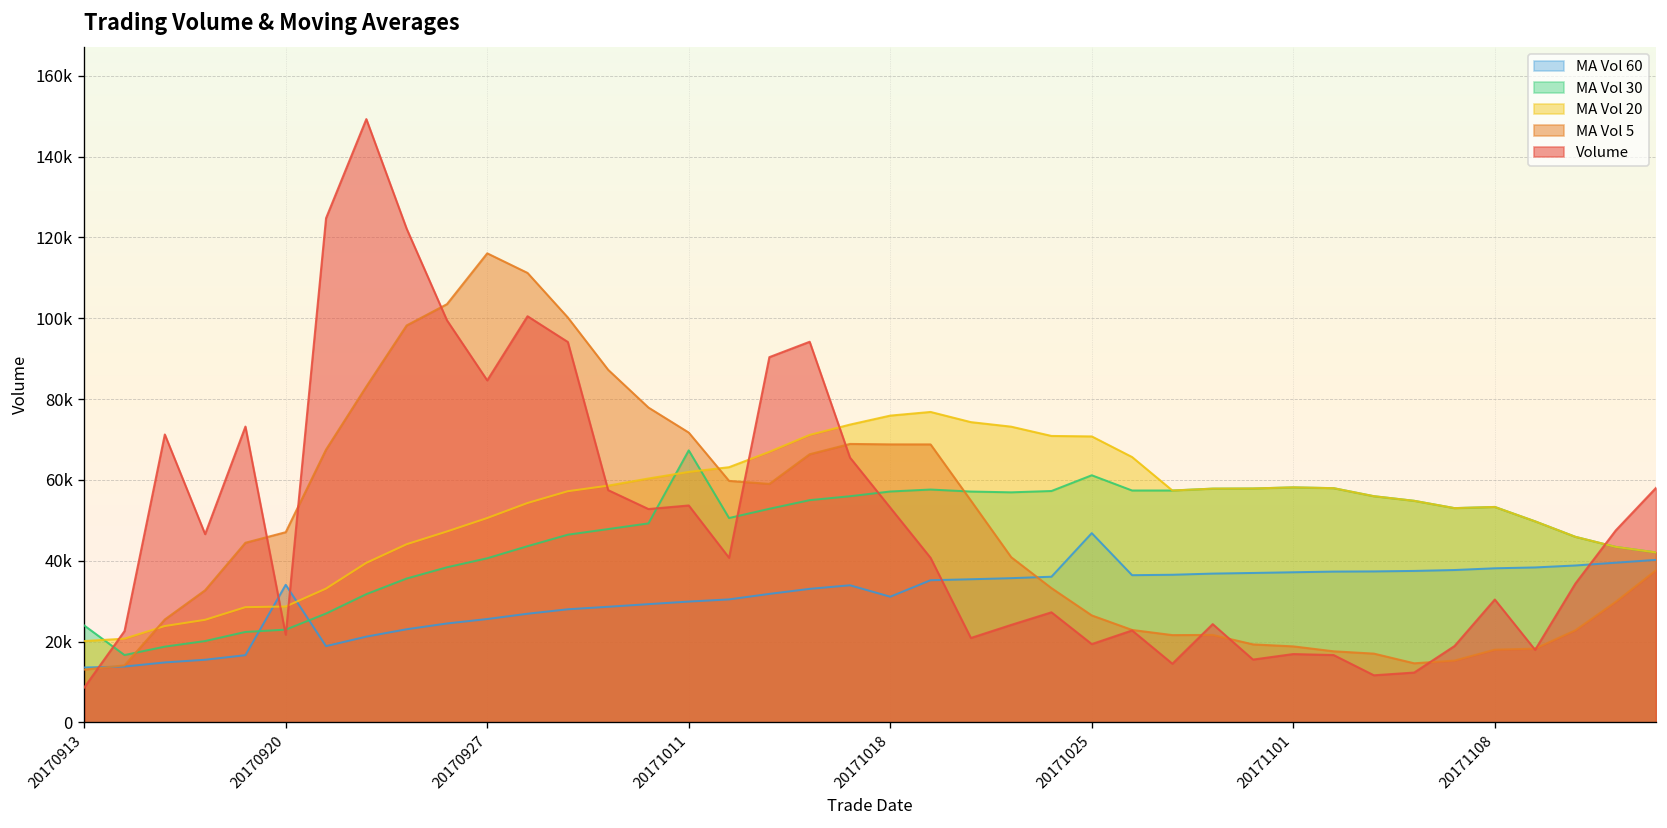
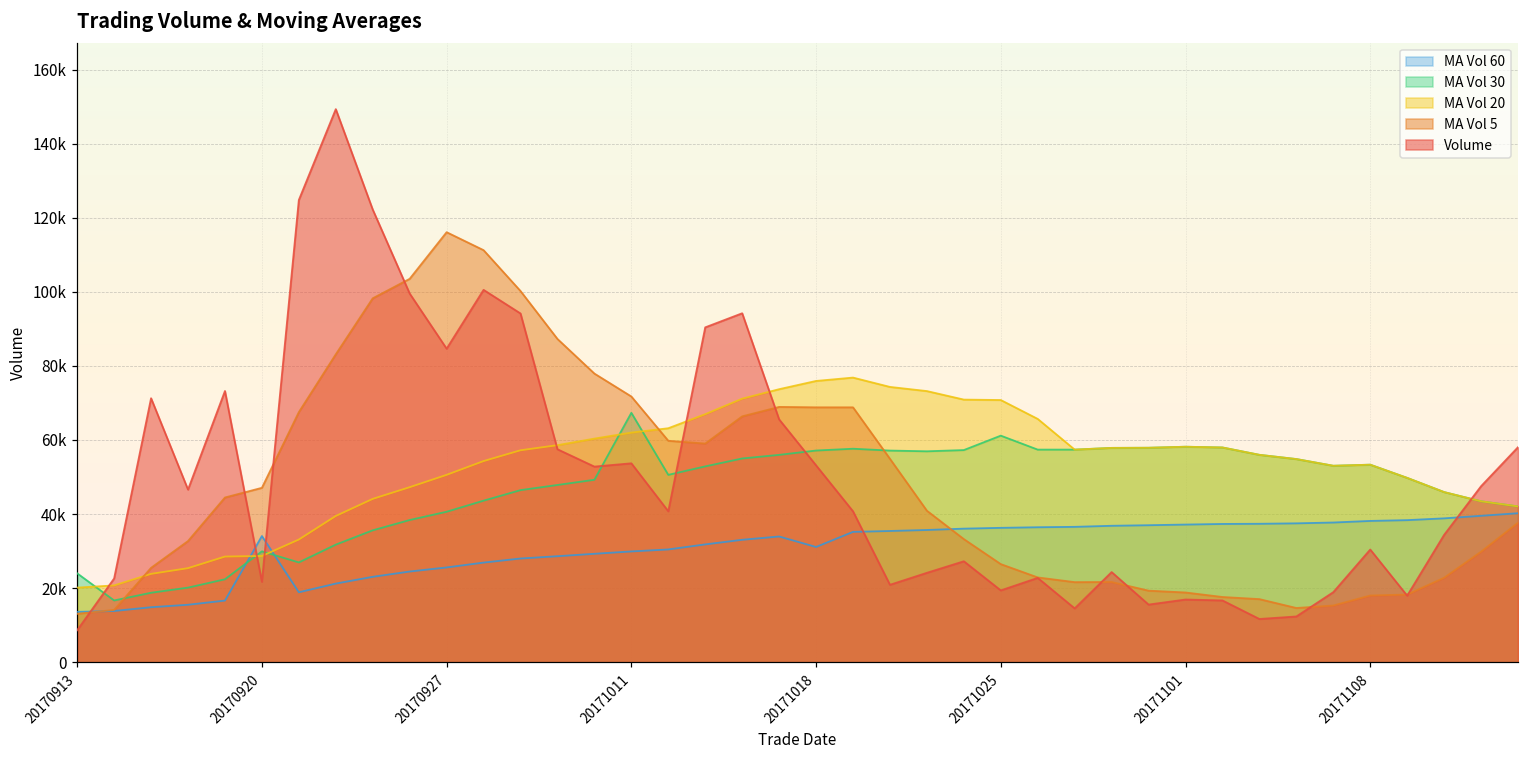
MA Vol 30, 20170920: 23000 -> 30000
MA Vol 60, 20171025: 47000 -> 36000
